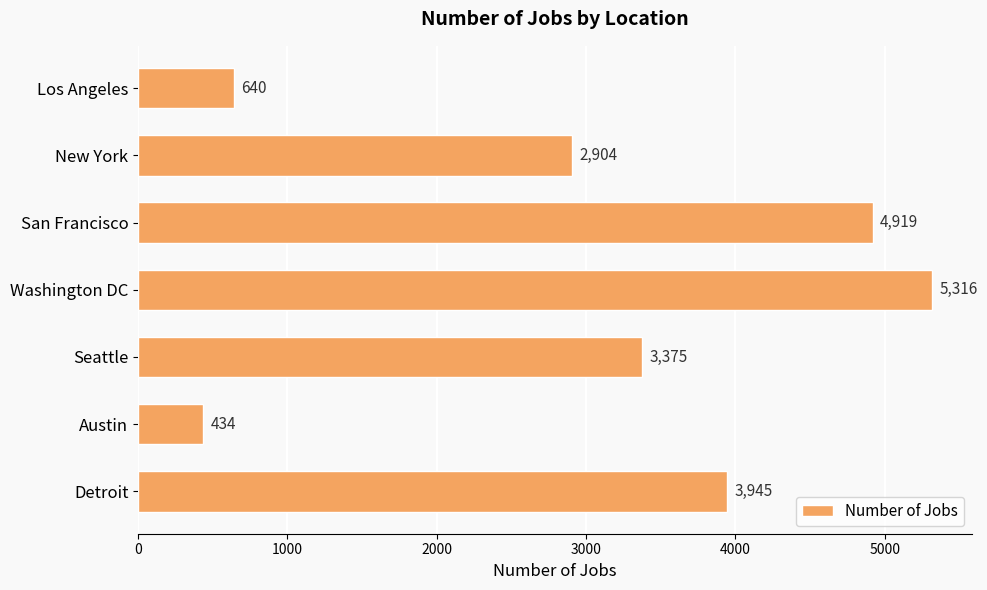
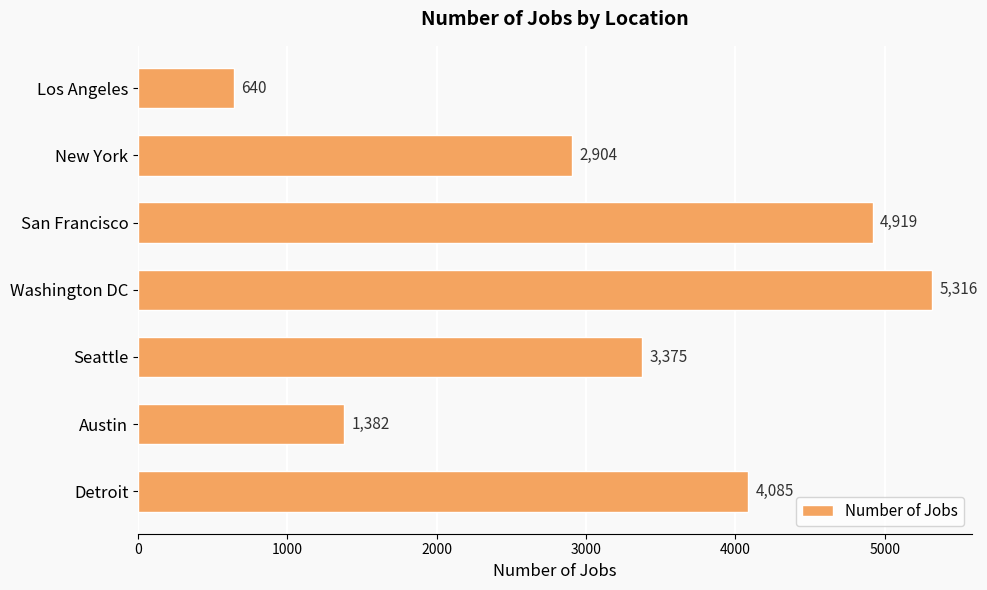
Austin: 434 -> 1,382
Detroit: 3,945 -> 4,085
